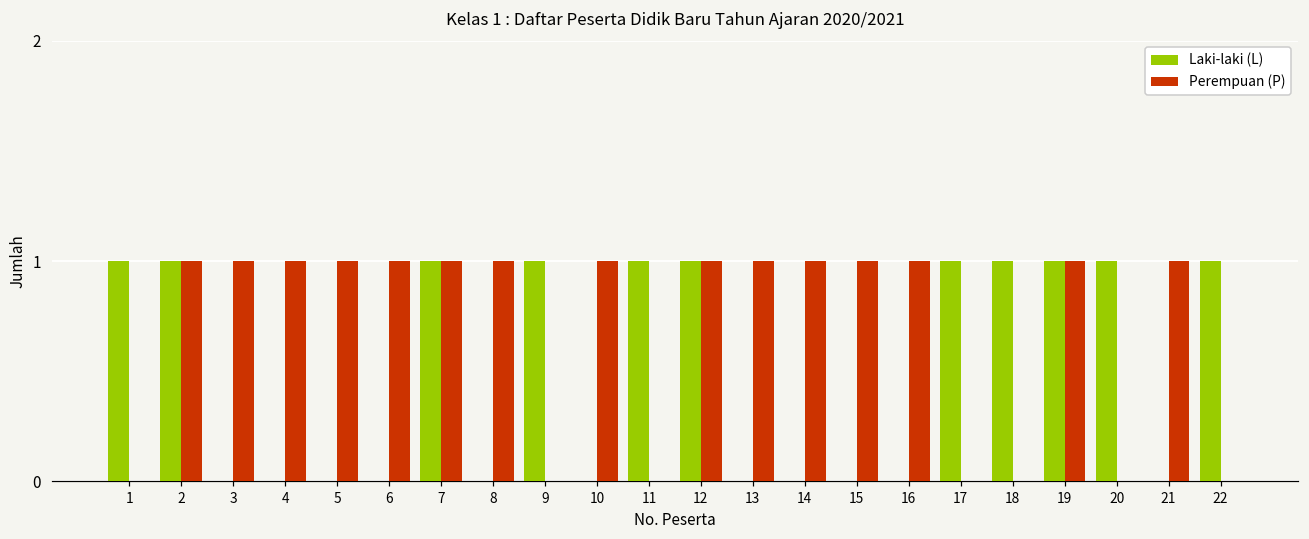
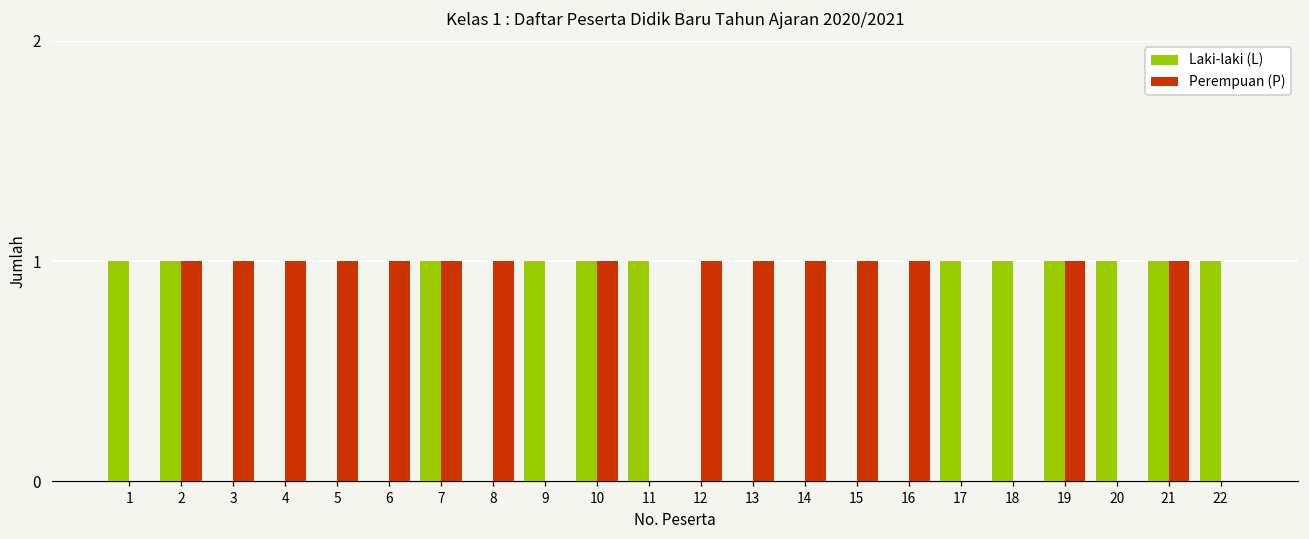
Laki-laki (L), 10: 0 -> 1
Laki-laki (L), 12: 1 -> 0
Laki-laki (L), 21: 0 -> 1
